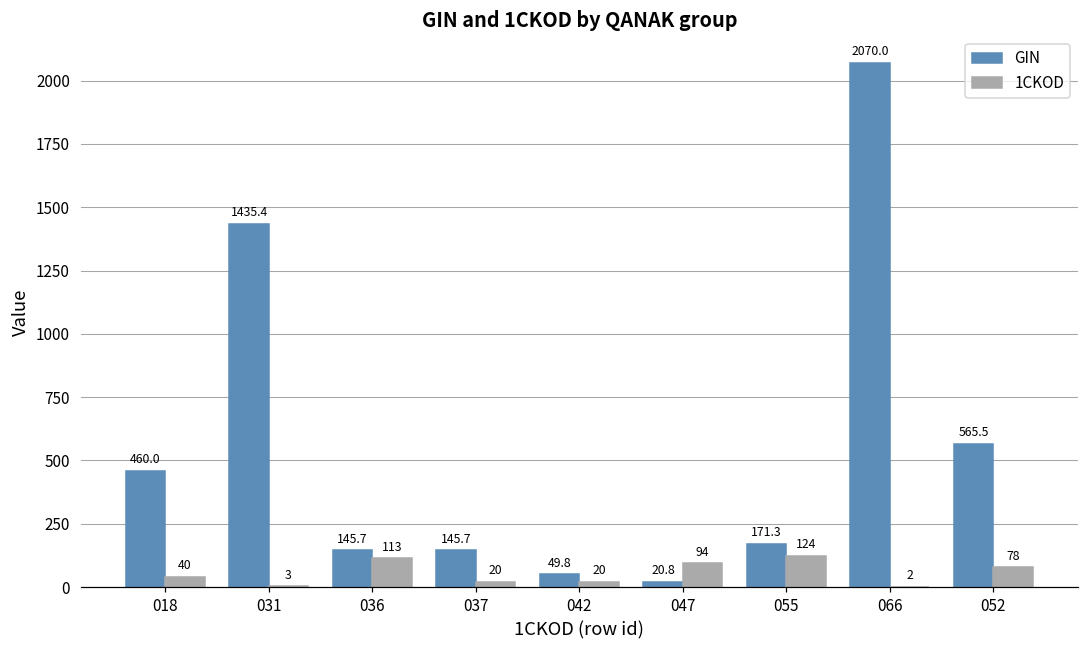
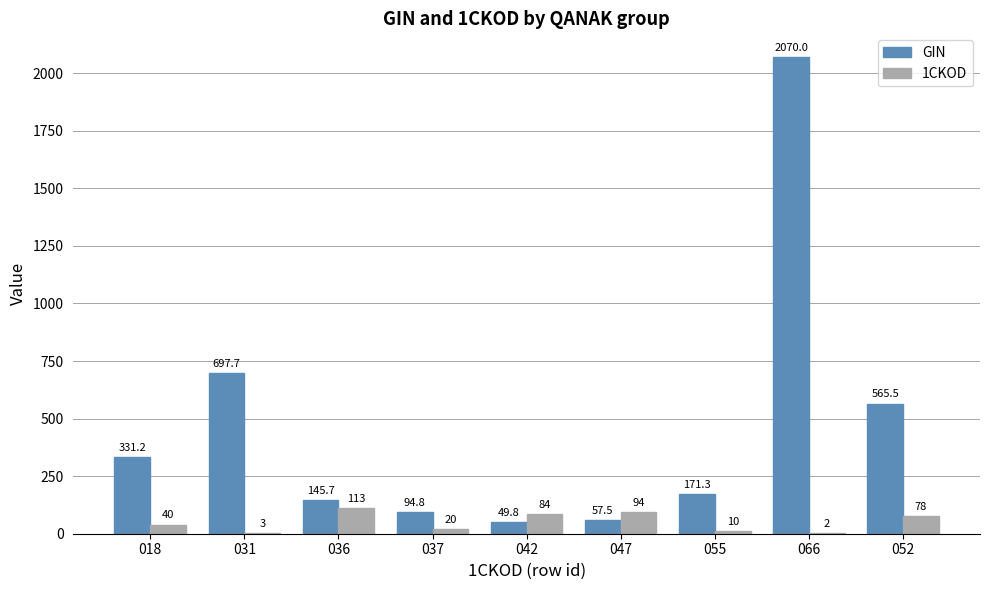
GIN, 018: 460.0 -> 331.2
GIN, 031: 1435.4 -> 697.7
GIN, 037: 145.7 -> 94.8
1CKOD, 042: 20 -> 84
GIN, 047: 20.8 -> 57.5
1CKOD, 055: 124 -> 10
